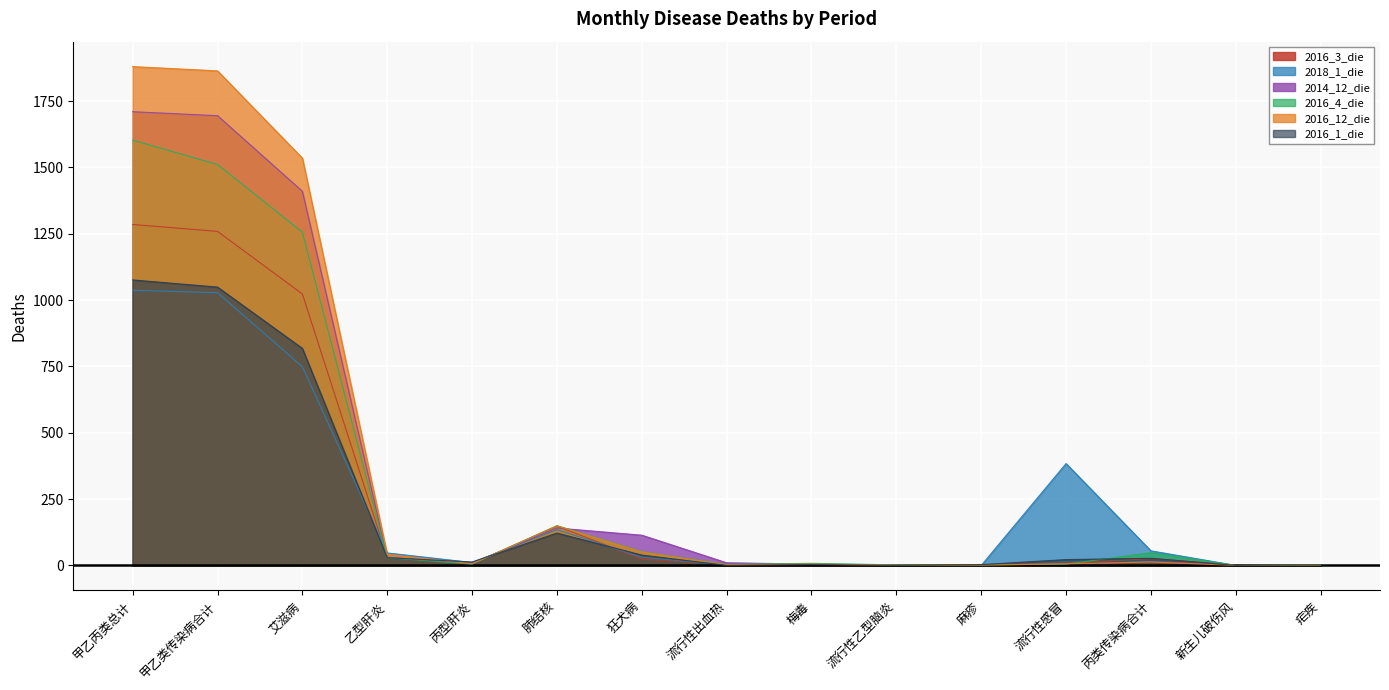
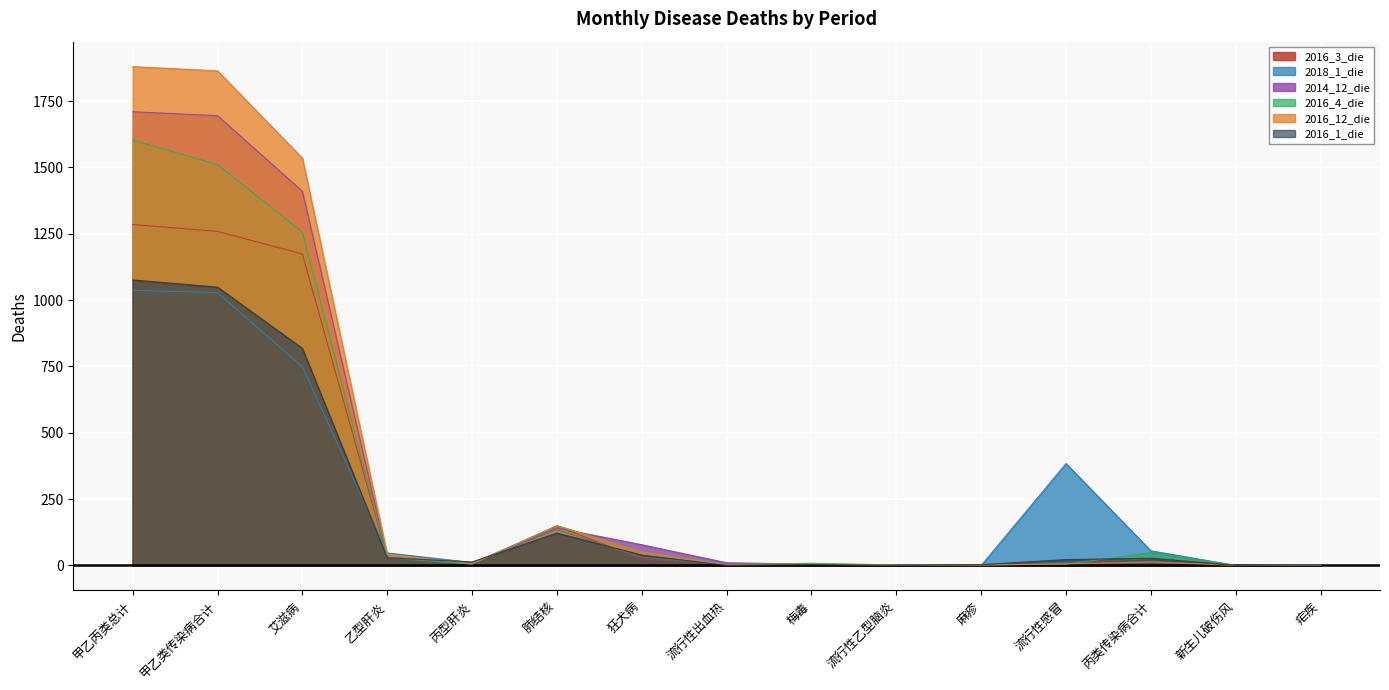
2016_3_die, 艾滋病: 1020 -> 1170
2014_12_die, 狂犬病: 110 -> 80
